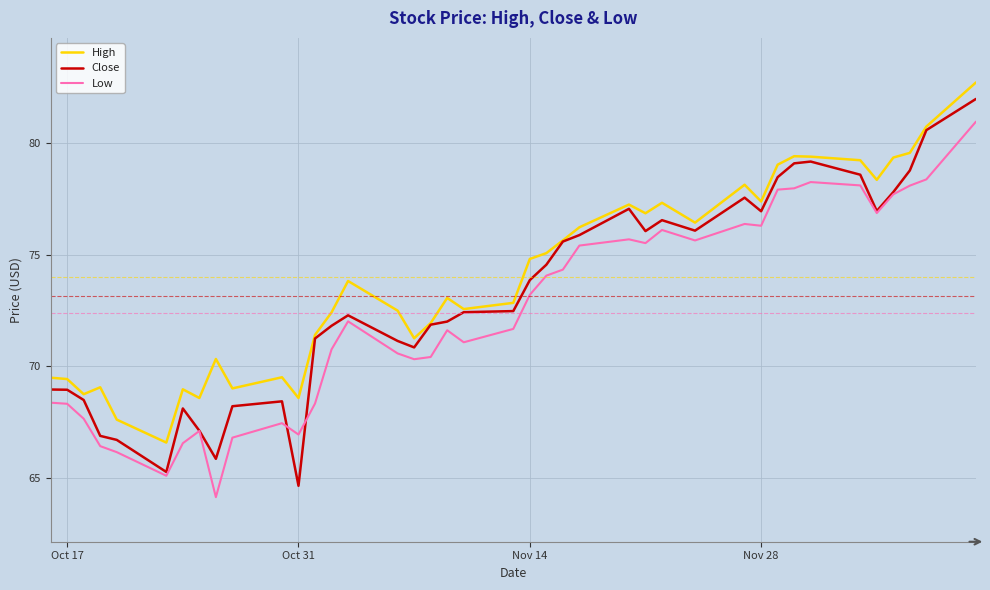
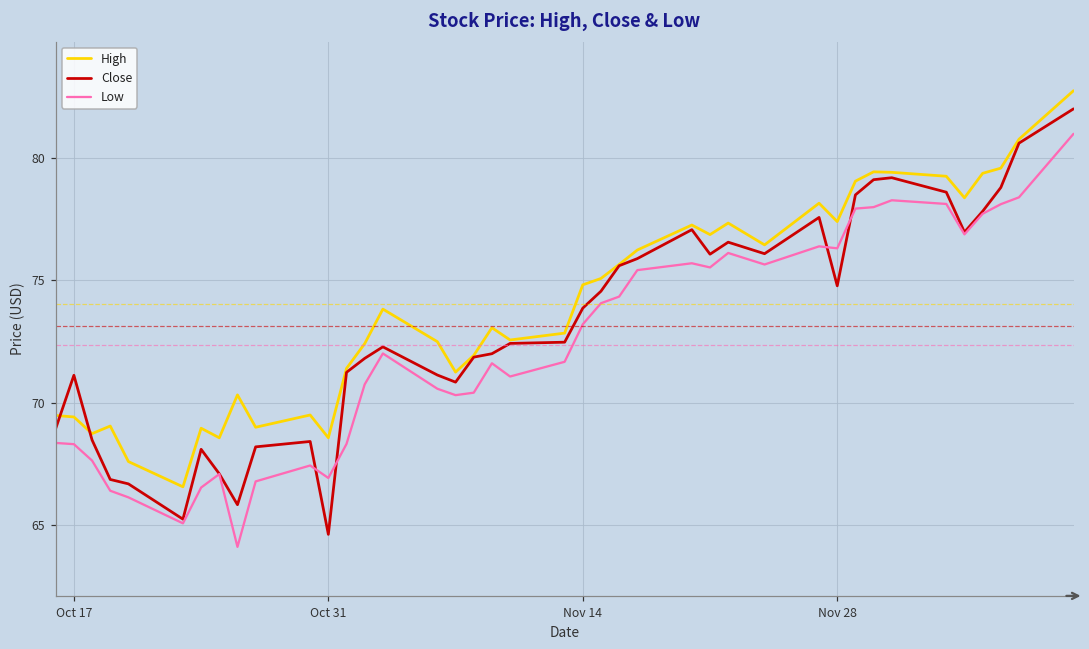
Close, Oct 17: 68.9 -> 71.1
Close, Nov 28: 77.0 -> 74.8
